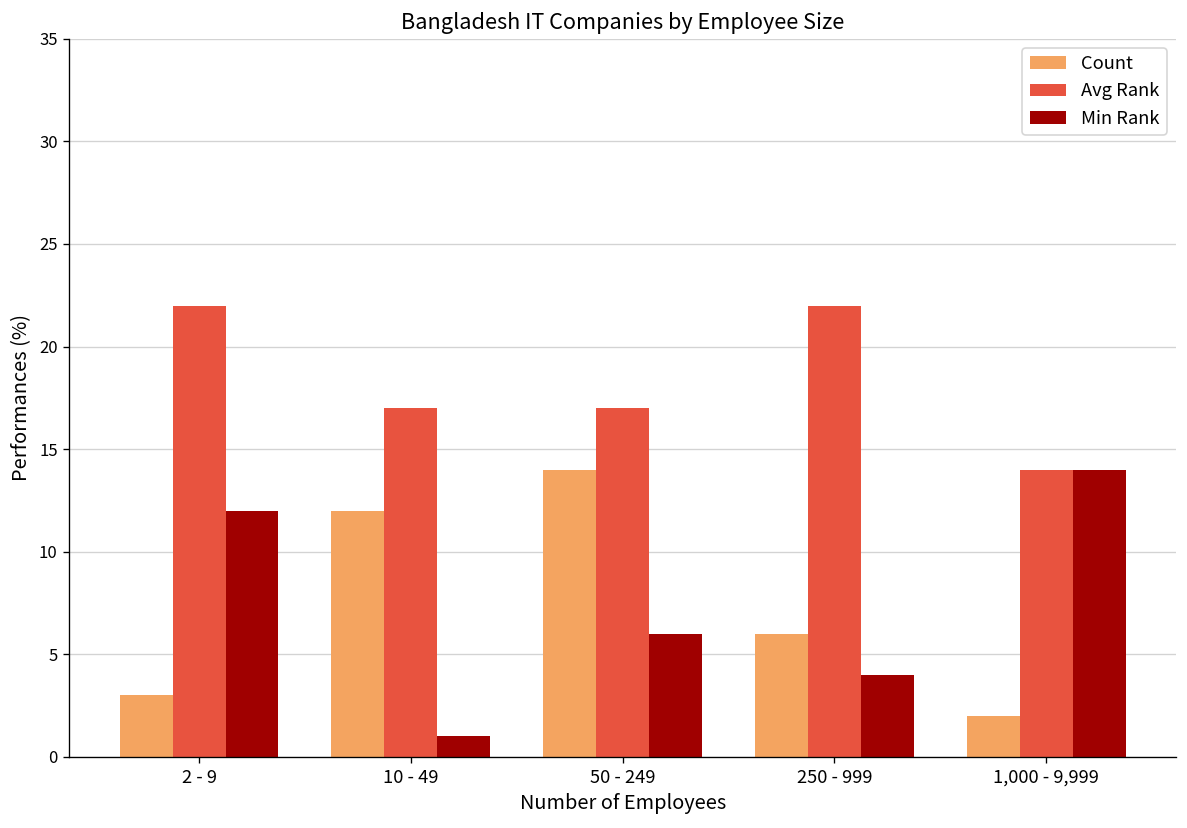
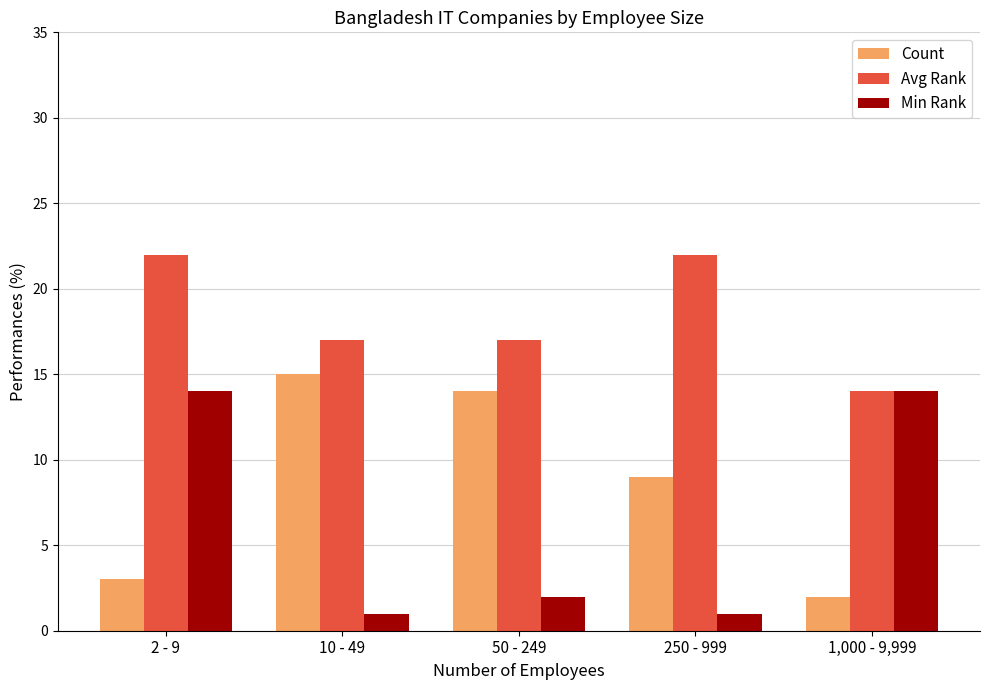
Min Rank, 2 - 9: 12 -> 14
Count, 10 - 49: 12 -> 15
Min Rank, 50 - 249: 6 -> 2
Count, 250 - 999: 6 -> 9
Min Rank, 250 - 999: 4 -> 1
